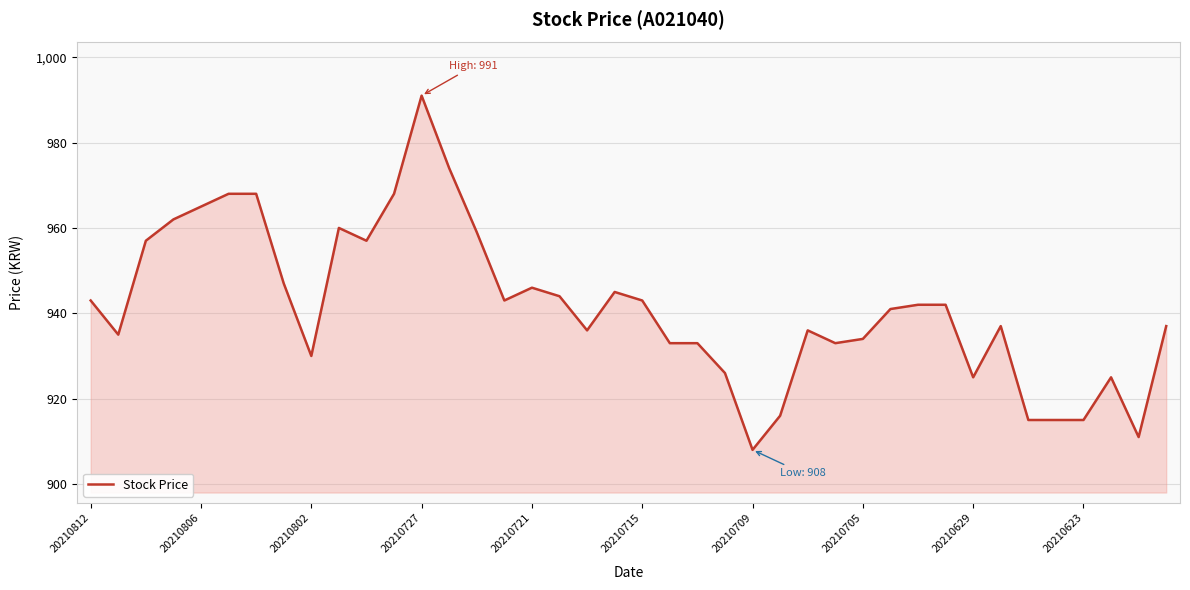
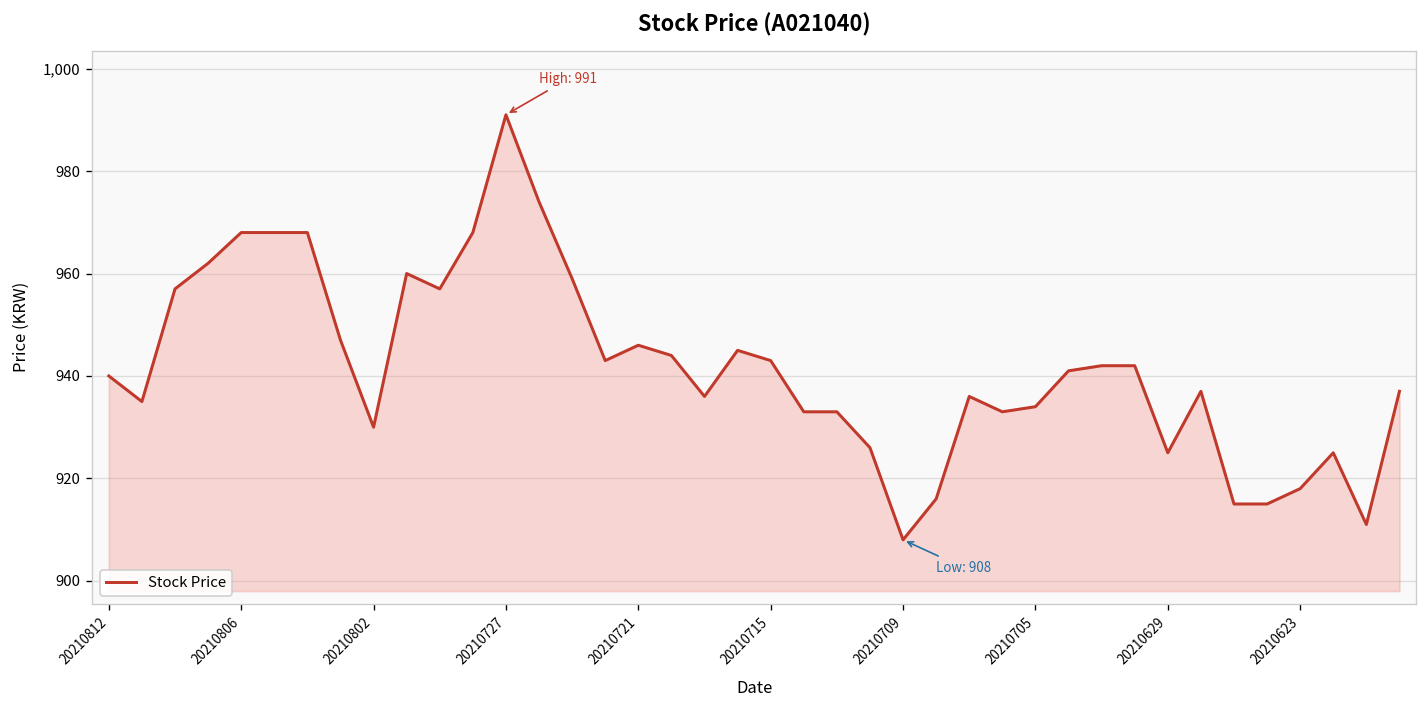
20210812: 943 -> 940
20210806: 965 -> 968
20210623: 915 -> 918
